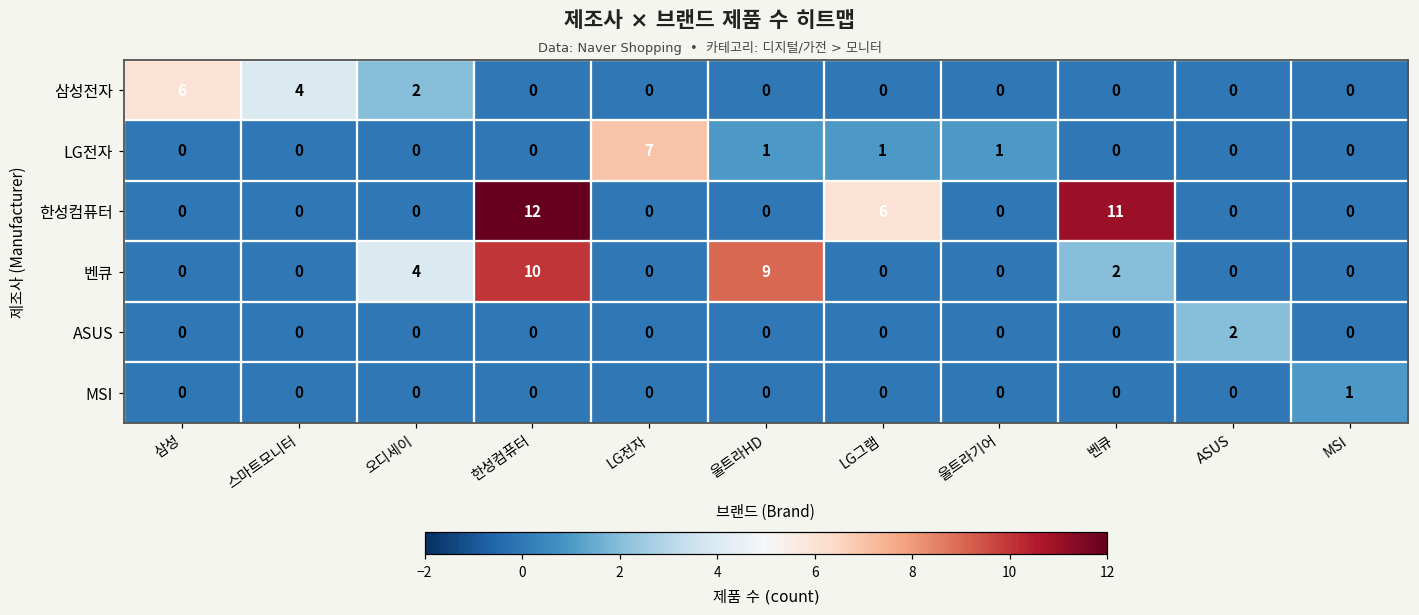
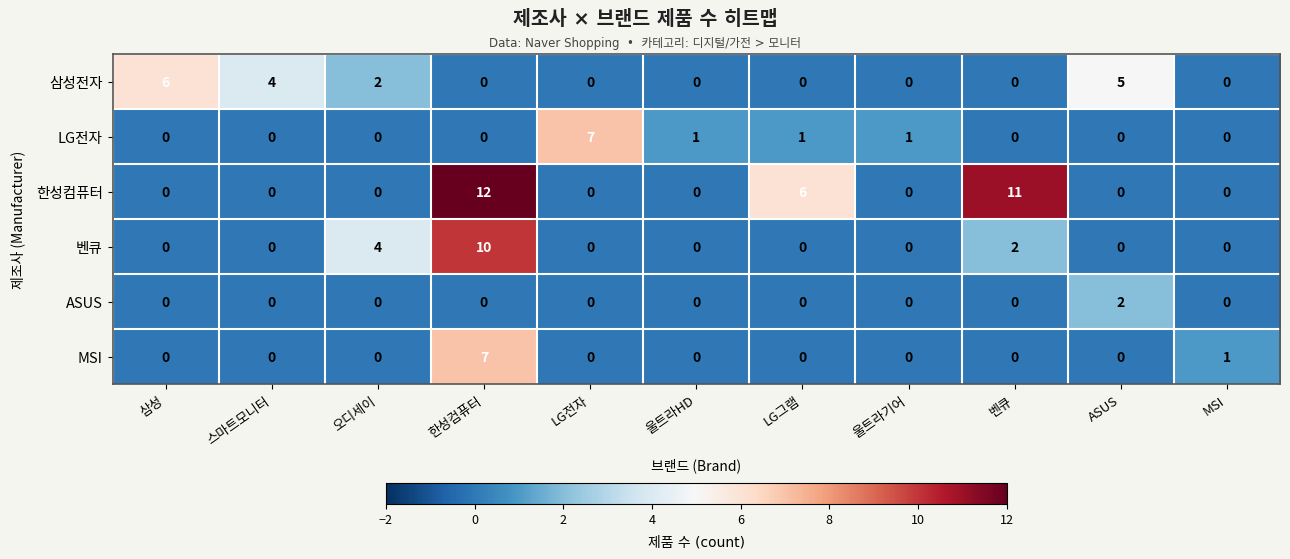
삼성전자, ASUS: 0 -> 5
벤큐, 울트라HD: 9 -> 0
MSI, 한성컴퓨터: 0 -> 7
